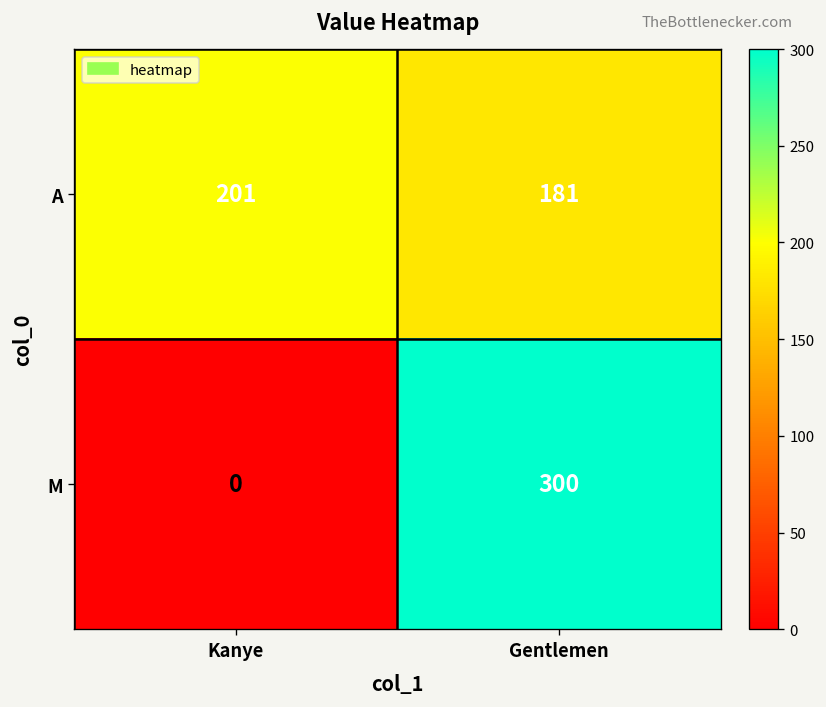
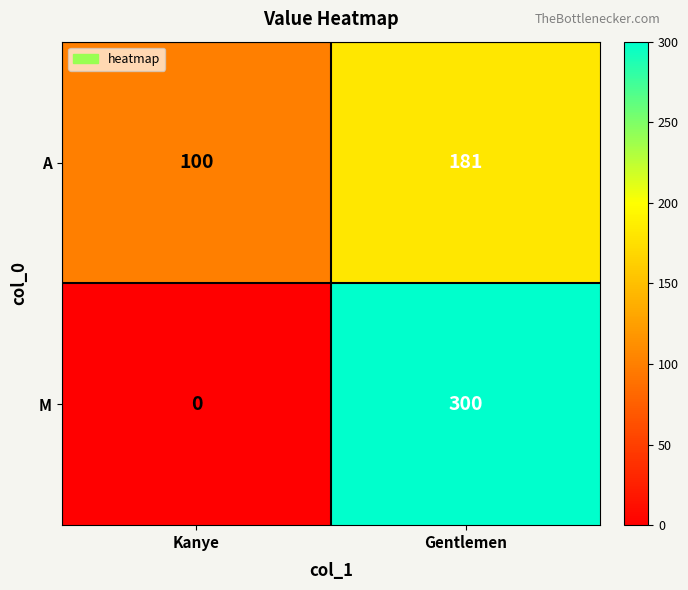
A, Kanye: 201 -> 100
